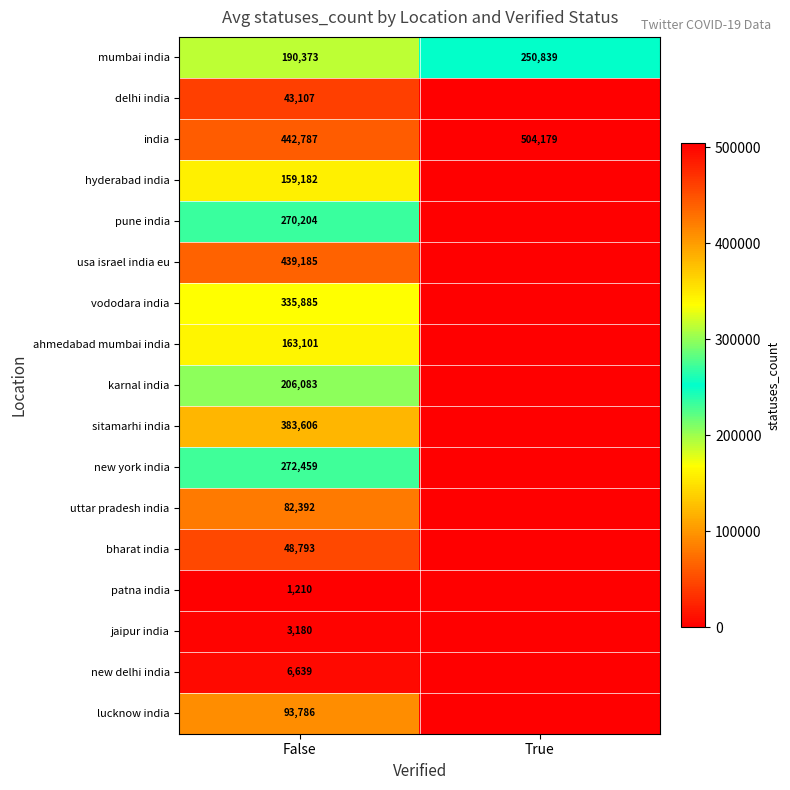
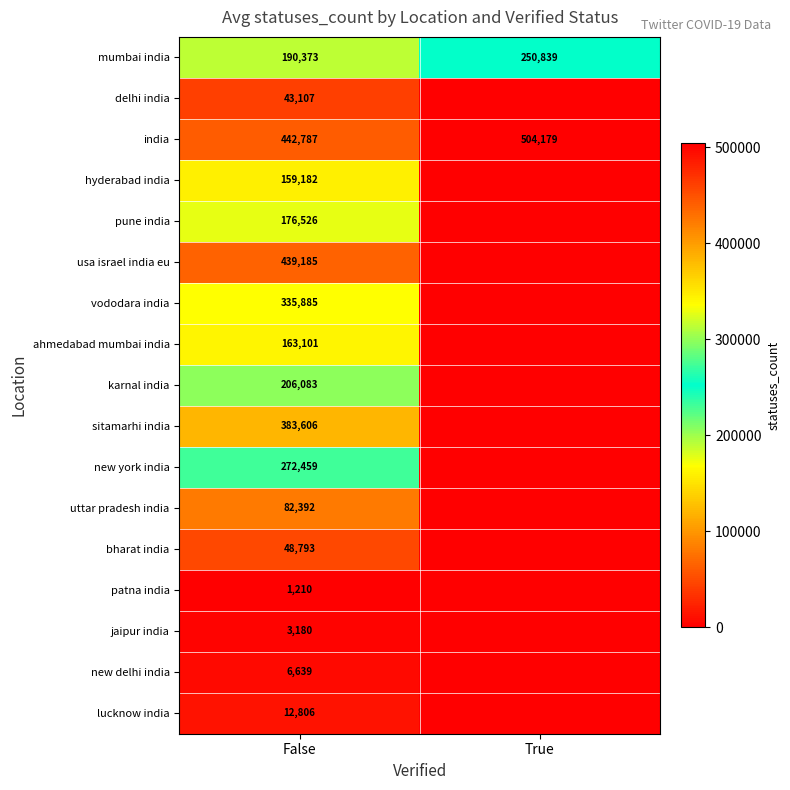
pune india, False: 270,204 -> 176,526
lucknow india, False: 93,786 -> 12,806
